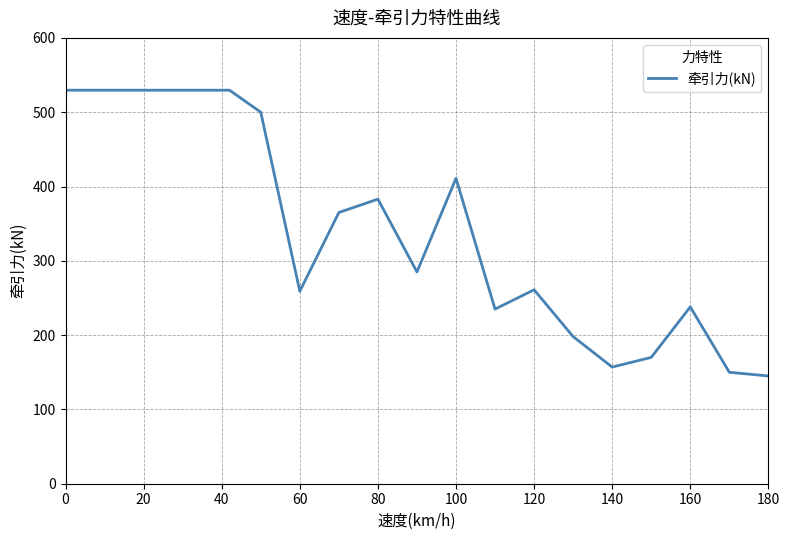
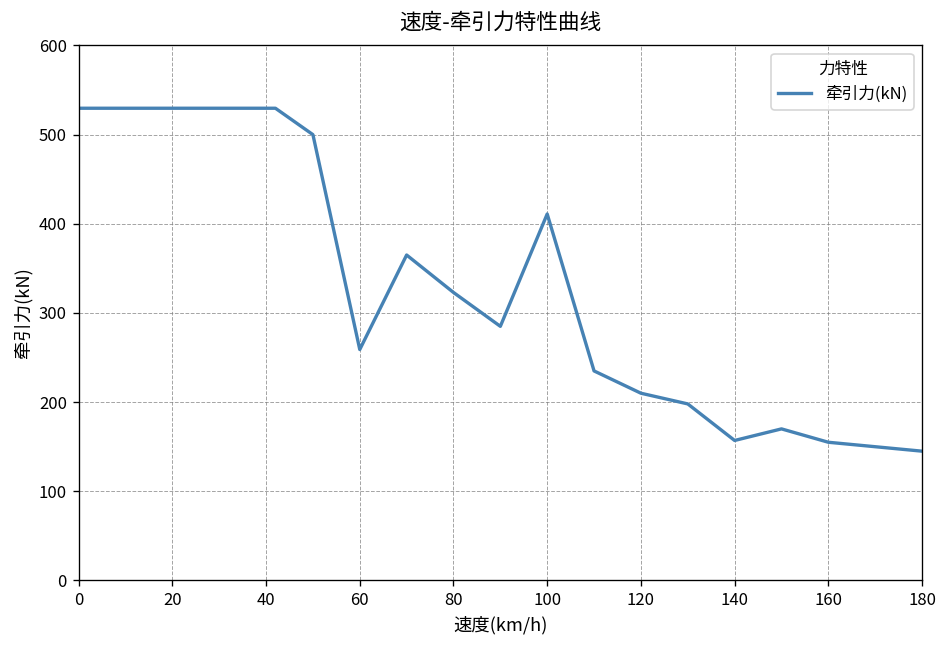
80: 380 -> 320
120: 260 -> 210
160: 240 -> 160
